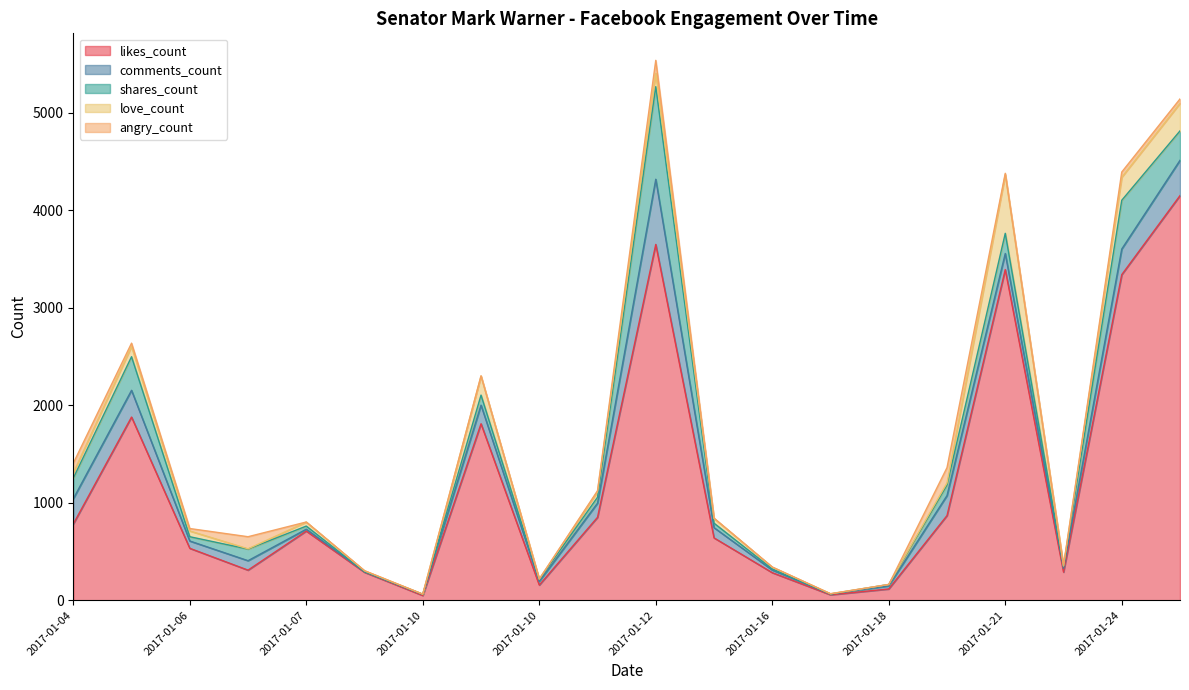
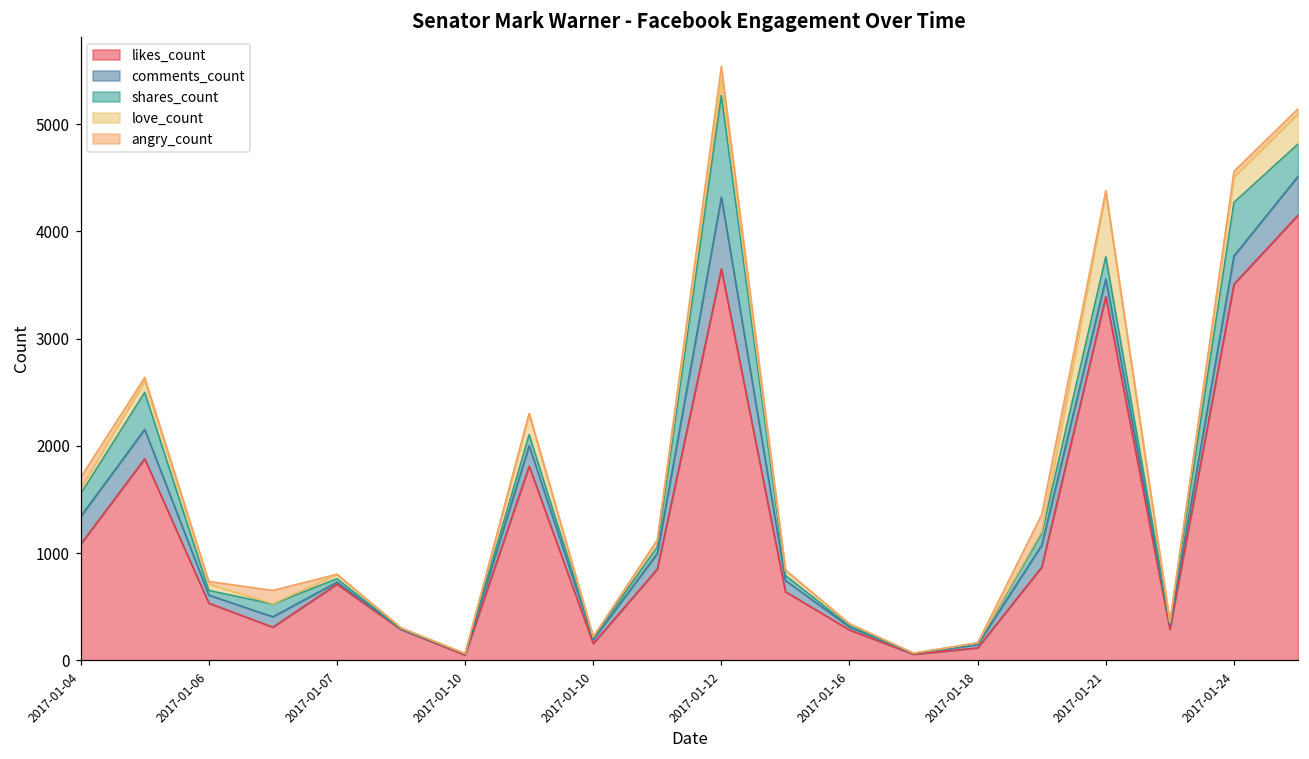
likes_count, 2017-01-04: 800 -> 1100
likes_count, 2017-01-24: 3300 -> 3500
